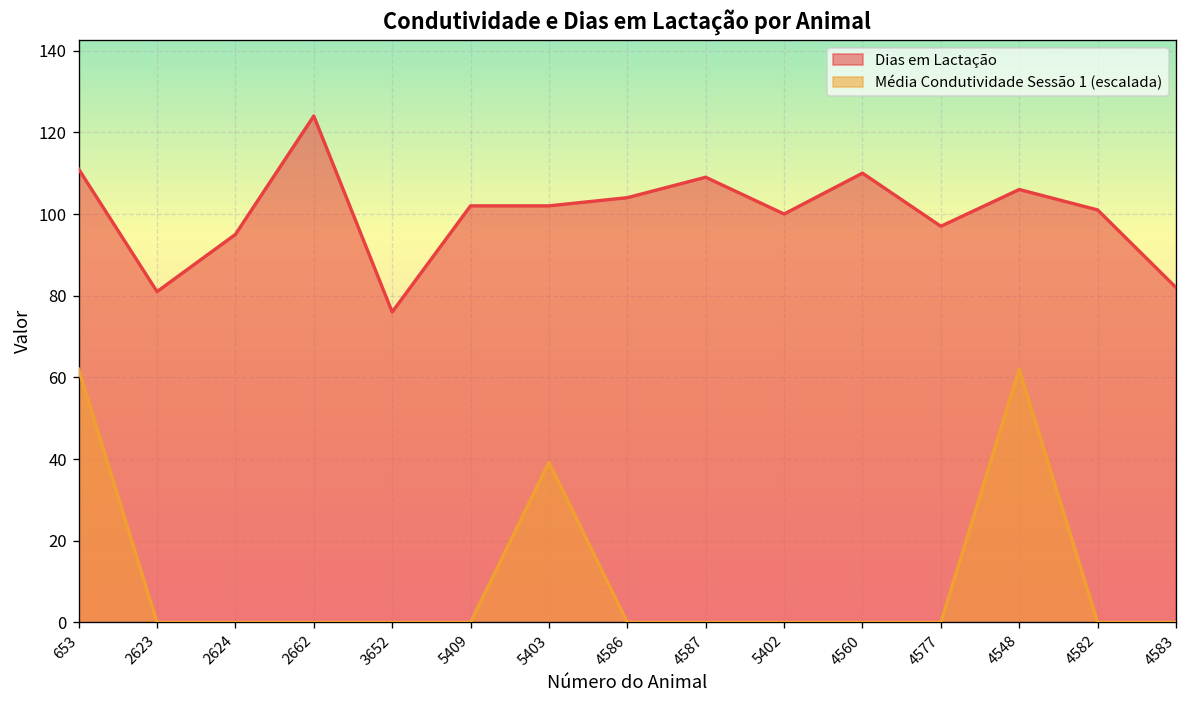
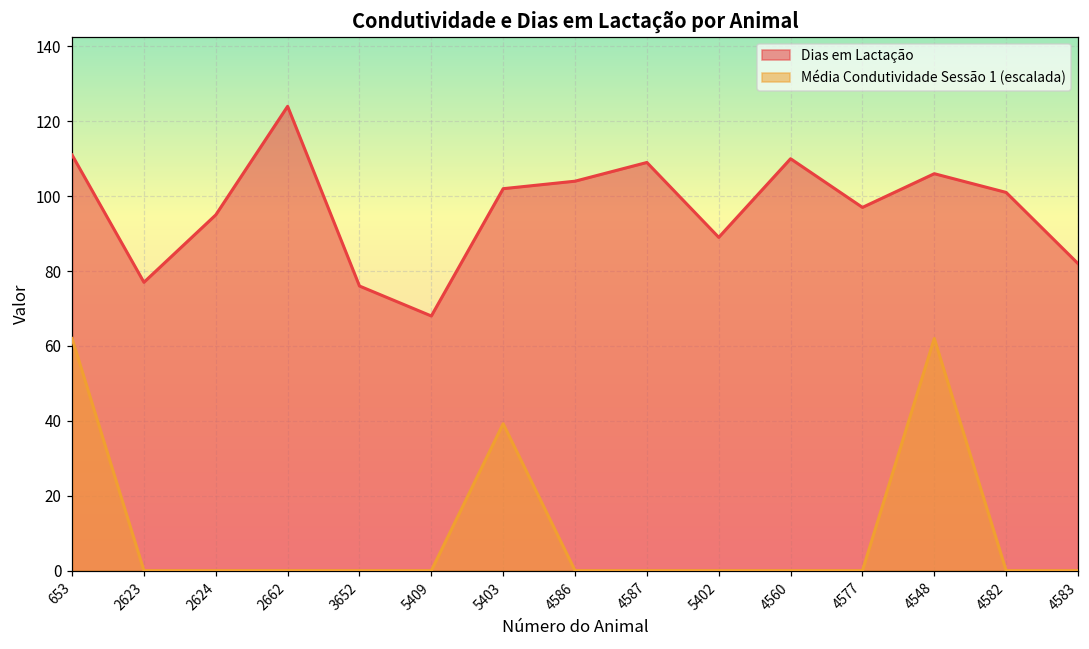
Dias em Lactação, 2623: 81 -> 77
Dias em Lactação, 5409: 102 -> 68
Dias em Lactação, 5402: 100 -> 89
